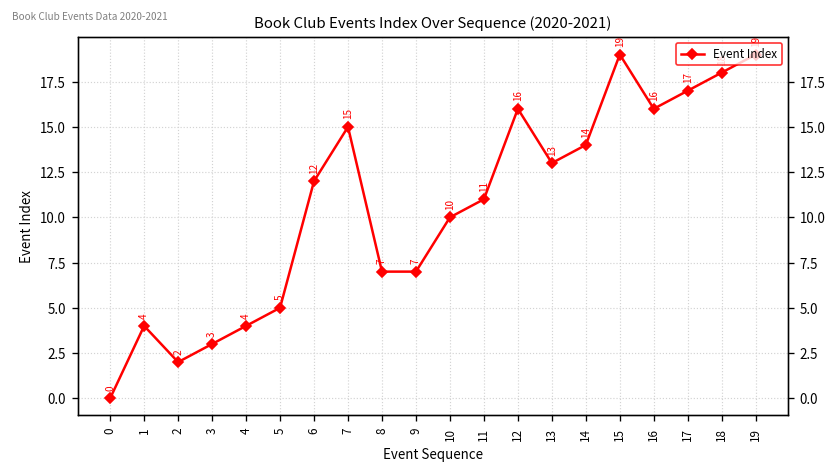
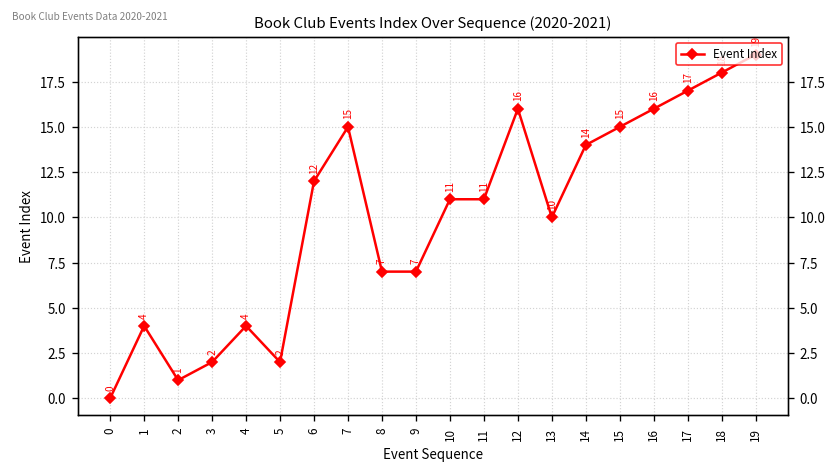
2: 2 -> 1
3: 3 -> 2
5: 5 -> 2
10: 10 -> 11
13: 13 -> 10
15: 19 -> 15
